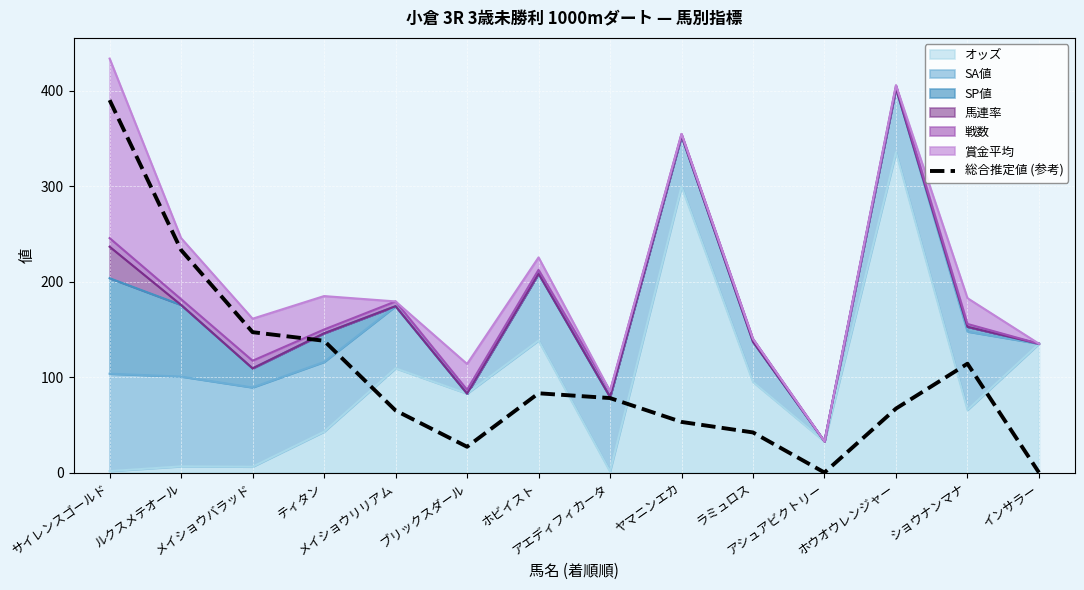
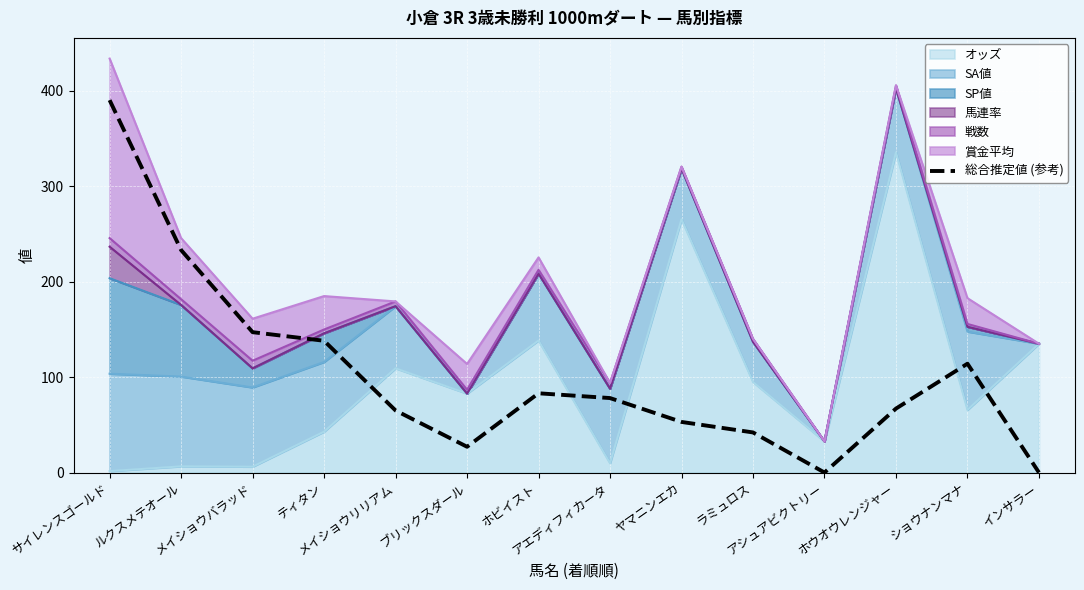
オッズ, アエディフィカータ: 0 -> 10
オッズ, ヤマニンエカ: 300 -> 270
